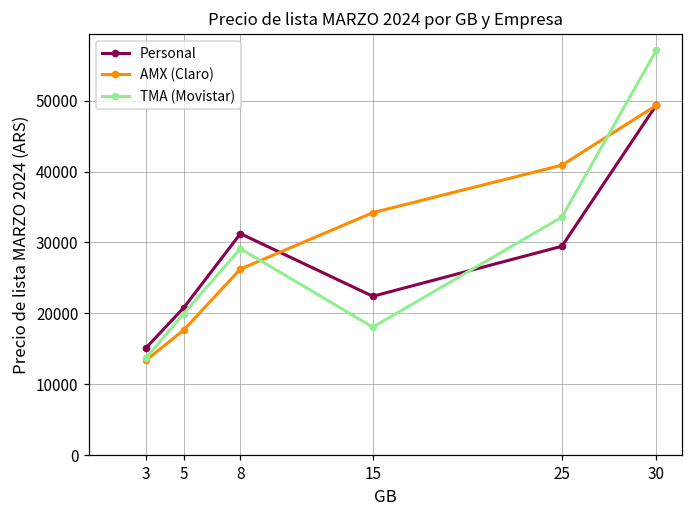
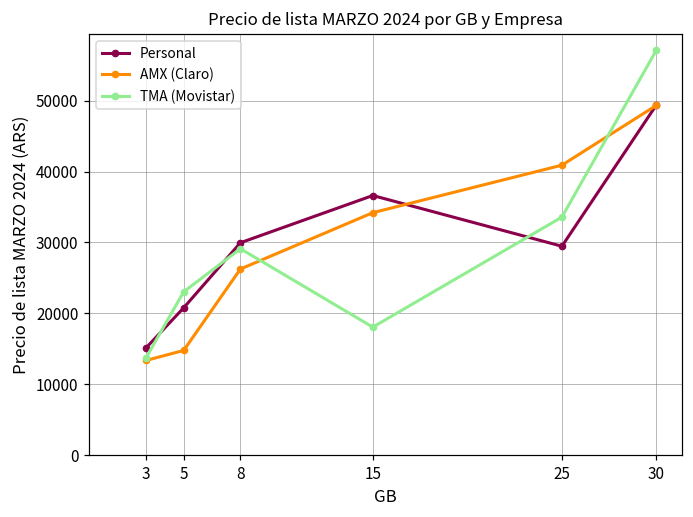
AMX (Claro), 5: 18000 -> 15000
TMA (Movistar), 5: 20000 -> 23000
Personal, 8: 31000 -> 30000
Personal, 15: 22000 -> 37000
